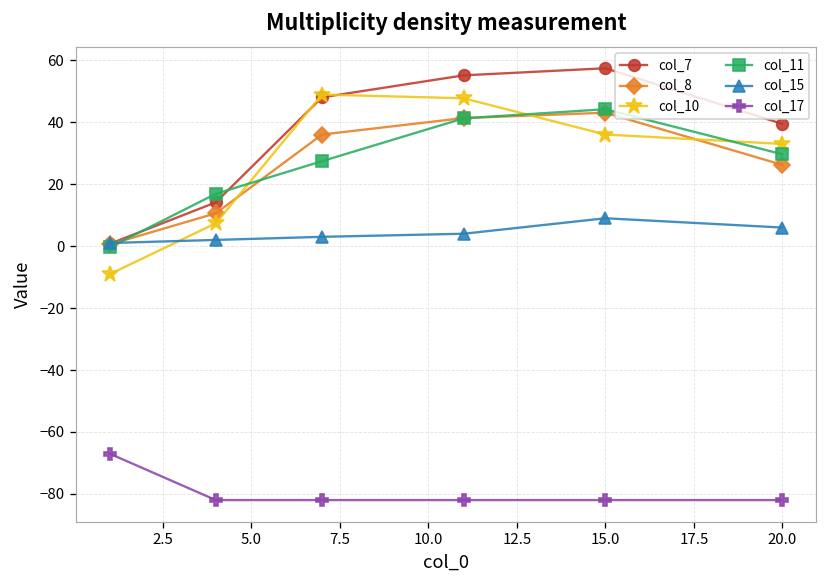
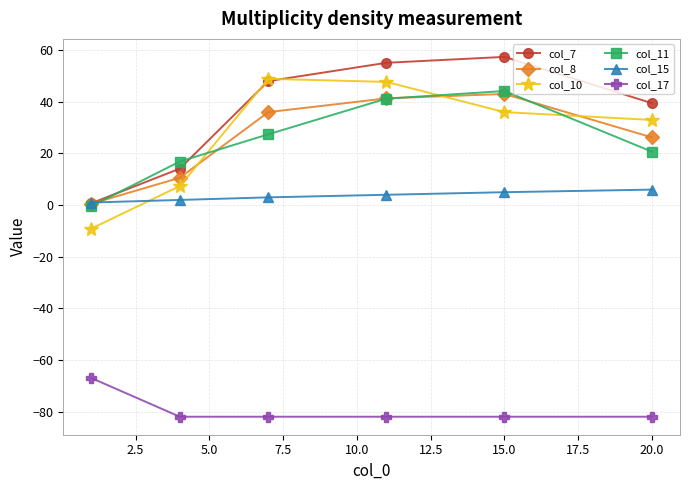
col_15, 15.0: 9 -> 5
col_11, 20.0: 30 -> 21
